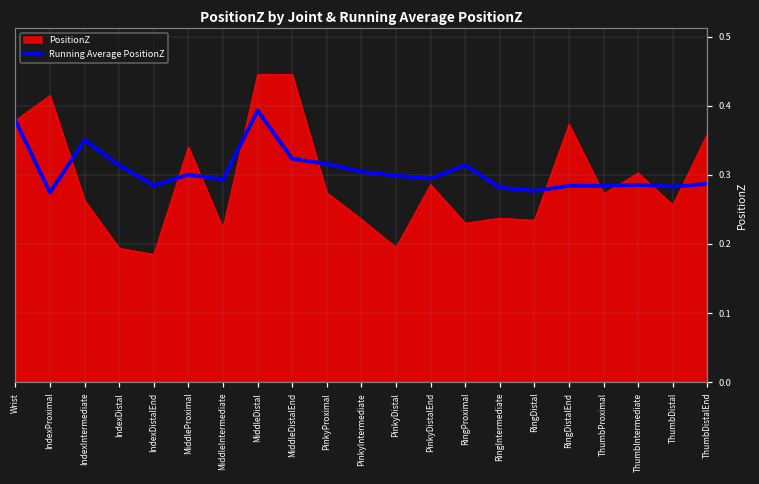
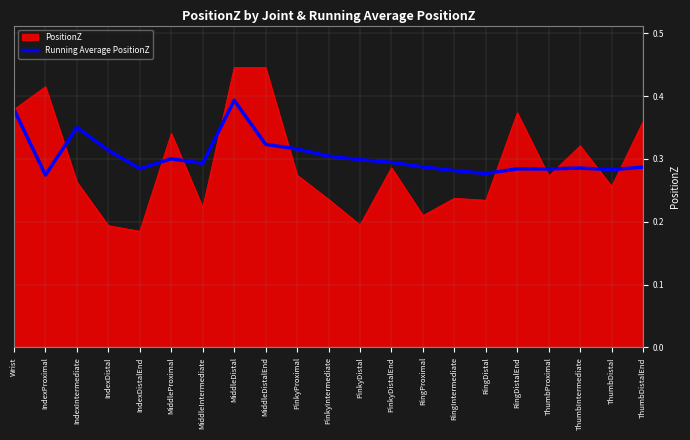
PositionZ, RingProximal: 0.23 -> 0.21
Running Average PositionZ, RingProximal: 0.31 -> 0.29
PositionZ, ThumbIntermediate: 0.30 -> 0.32
